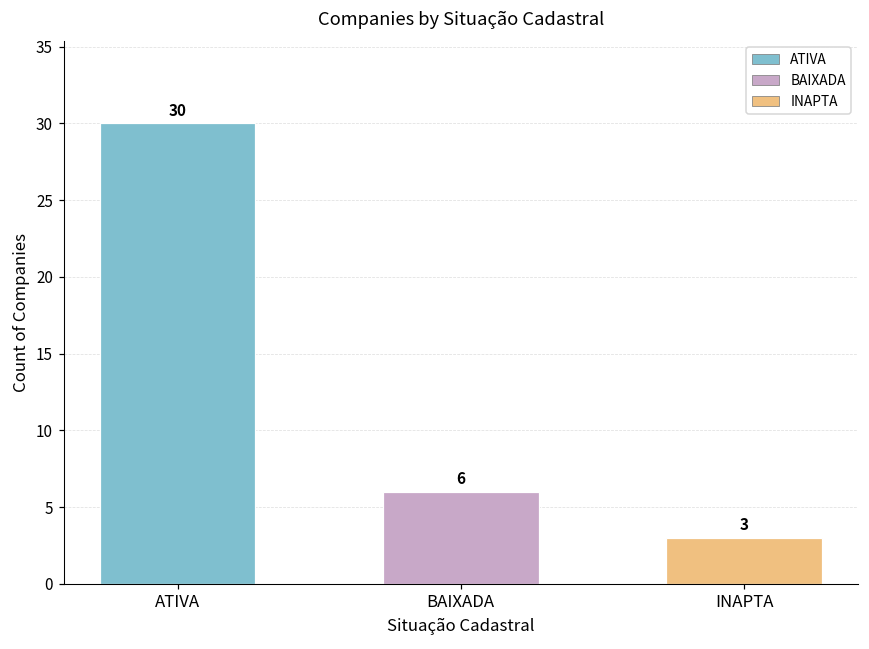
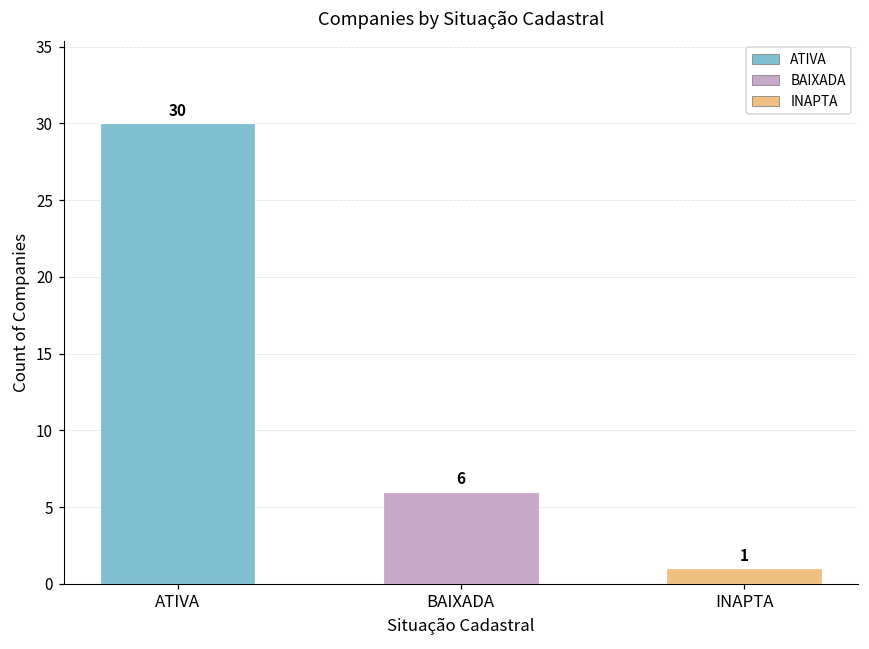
INAPTA: 3 -> 1
